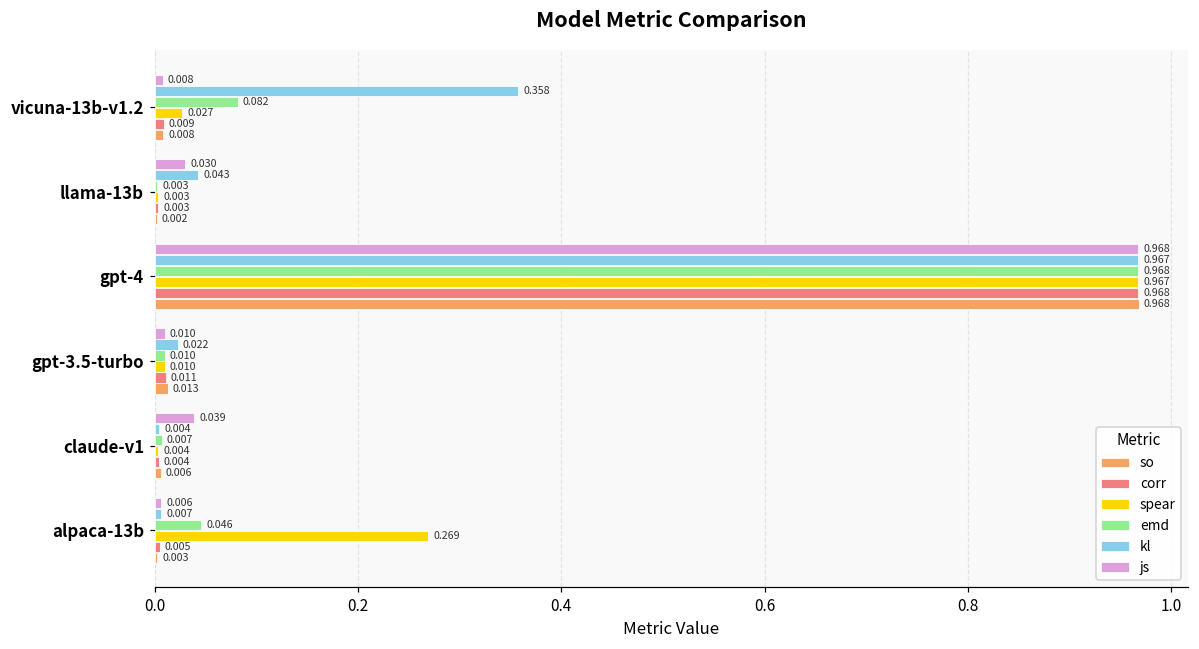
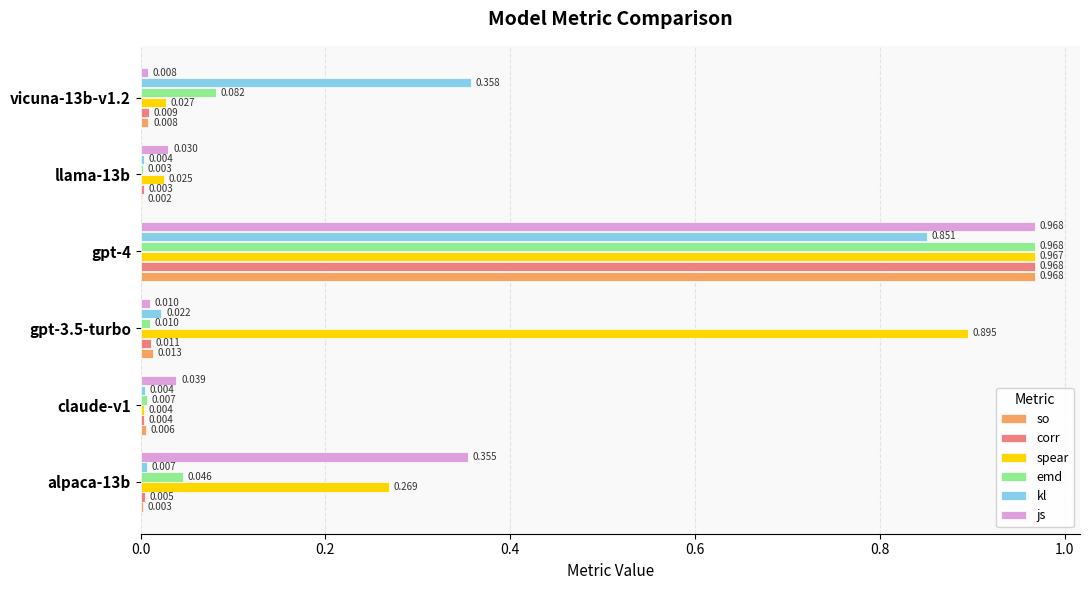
kl, llama-13b: 0.043 -> 0.004
spear, llama-13b: 0.003 -> 0.025
kl, gpt-4: 0.967 -> 0.851
spear, gpt-3.5-turbo: 0.010 -> 0.895
js, alpaca-13b: 0.006 -> 0.355
